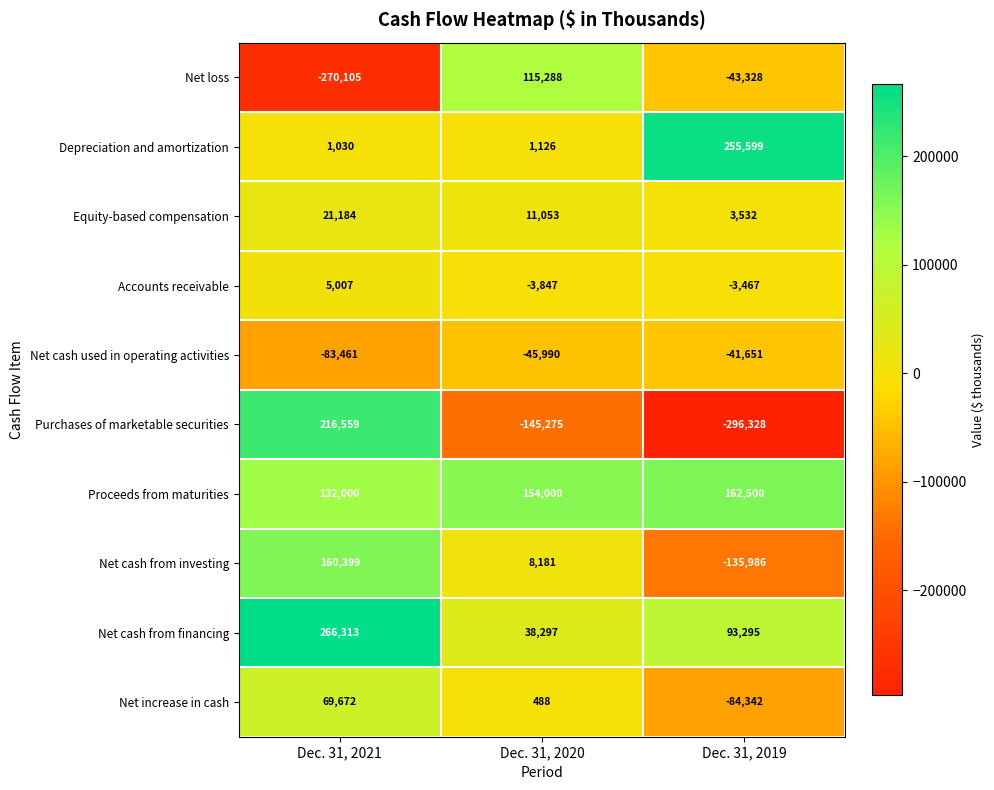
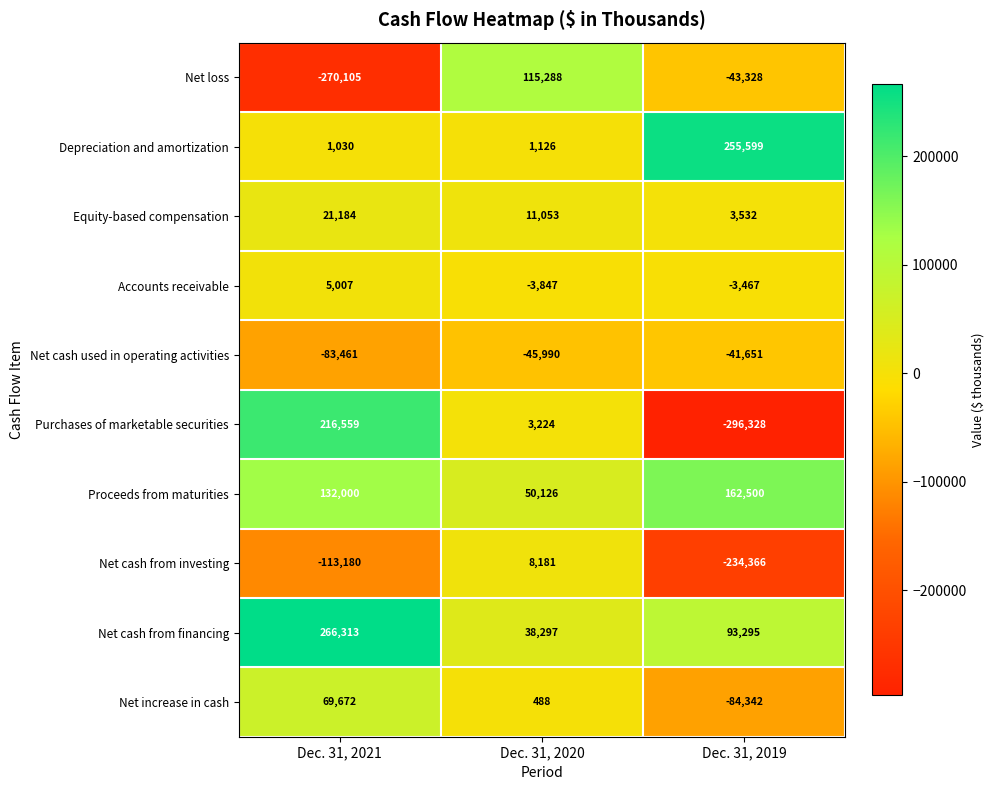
Purchases of marketable securities, Dec. 31, 2020: -145,275 -> 3,224
Proceeds from maturities, Dec. 31, 2020: 154,000 -> 50,126
Net cash from investing, Dec. 31, 2021: 160,399 -> -113,180
Net cash from investing, Dec. 31, 2019: -135,986 -> -234,366
